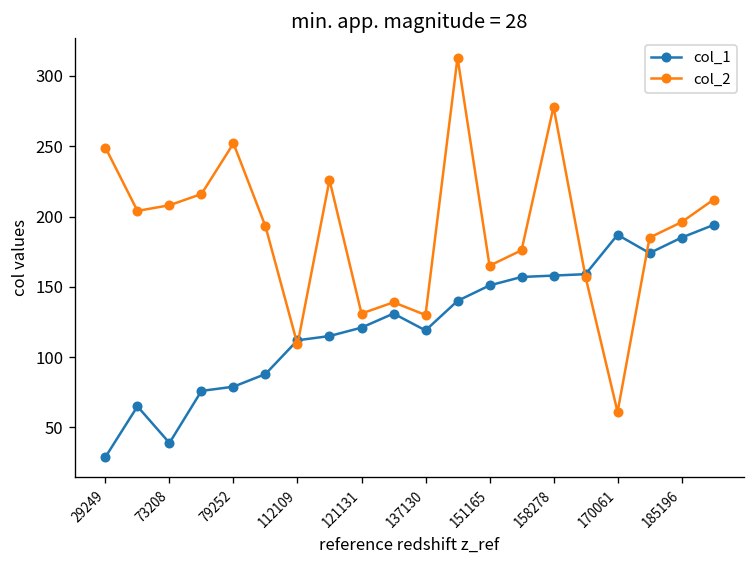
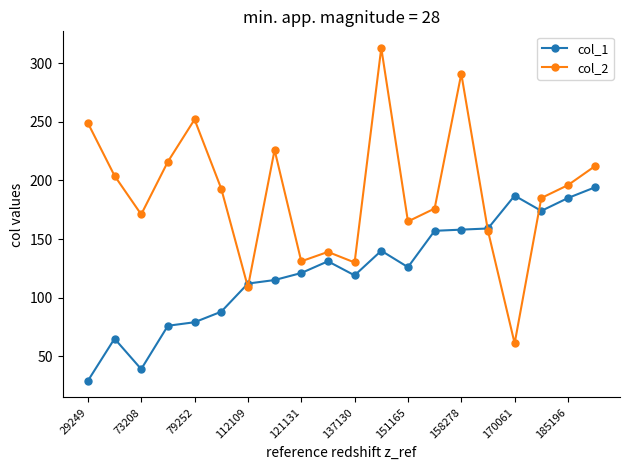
col_2, 73208: 208 -> 171
col_1, 151165: 151 -> 126
col_2, 158278: 278 -> 291
